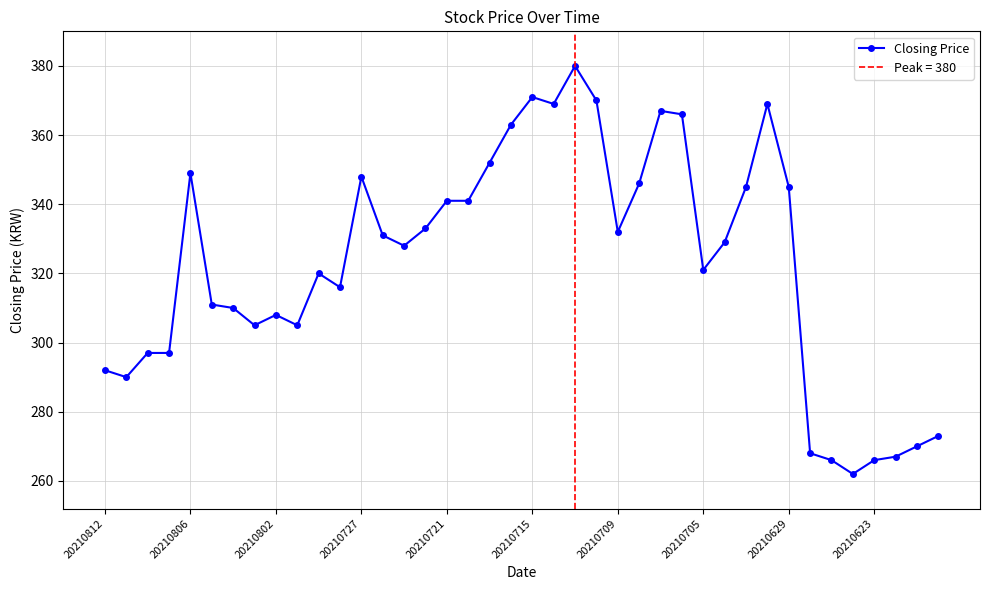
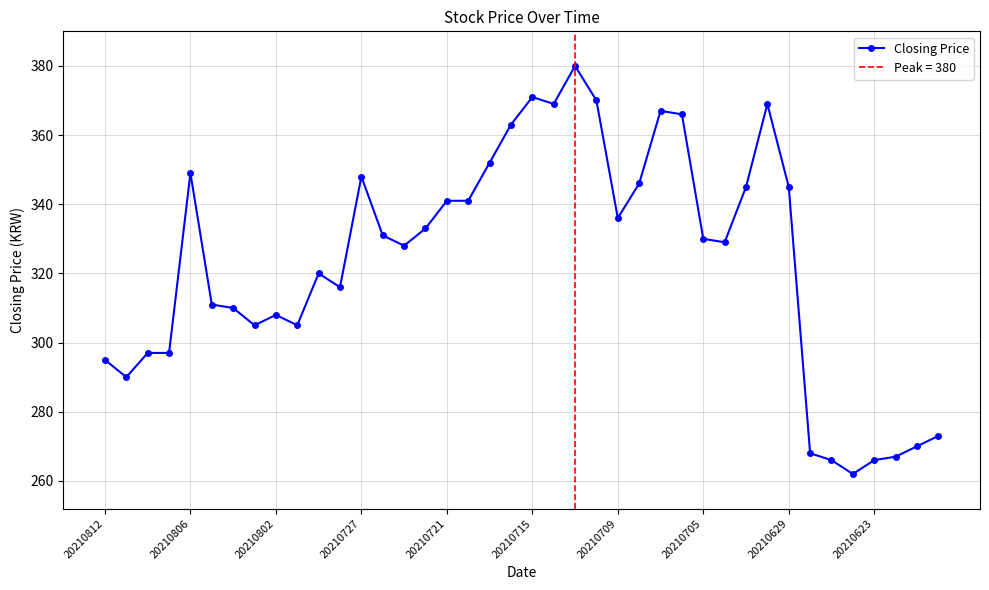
20210812: 292 -> 295
20210709: 332 -> 336
20210705: 321 -> 330
